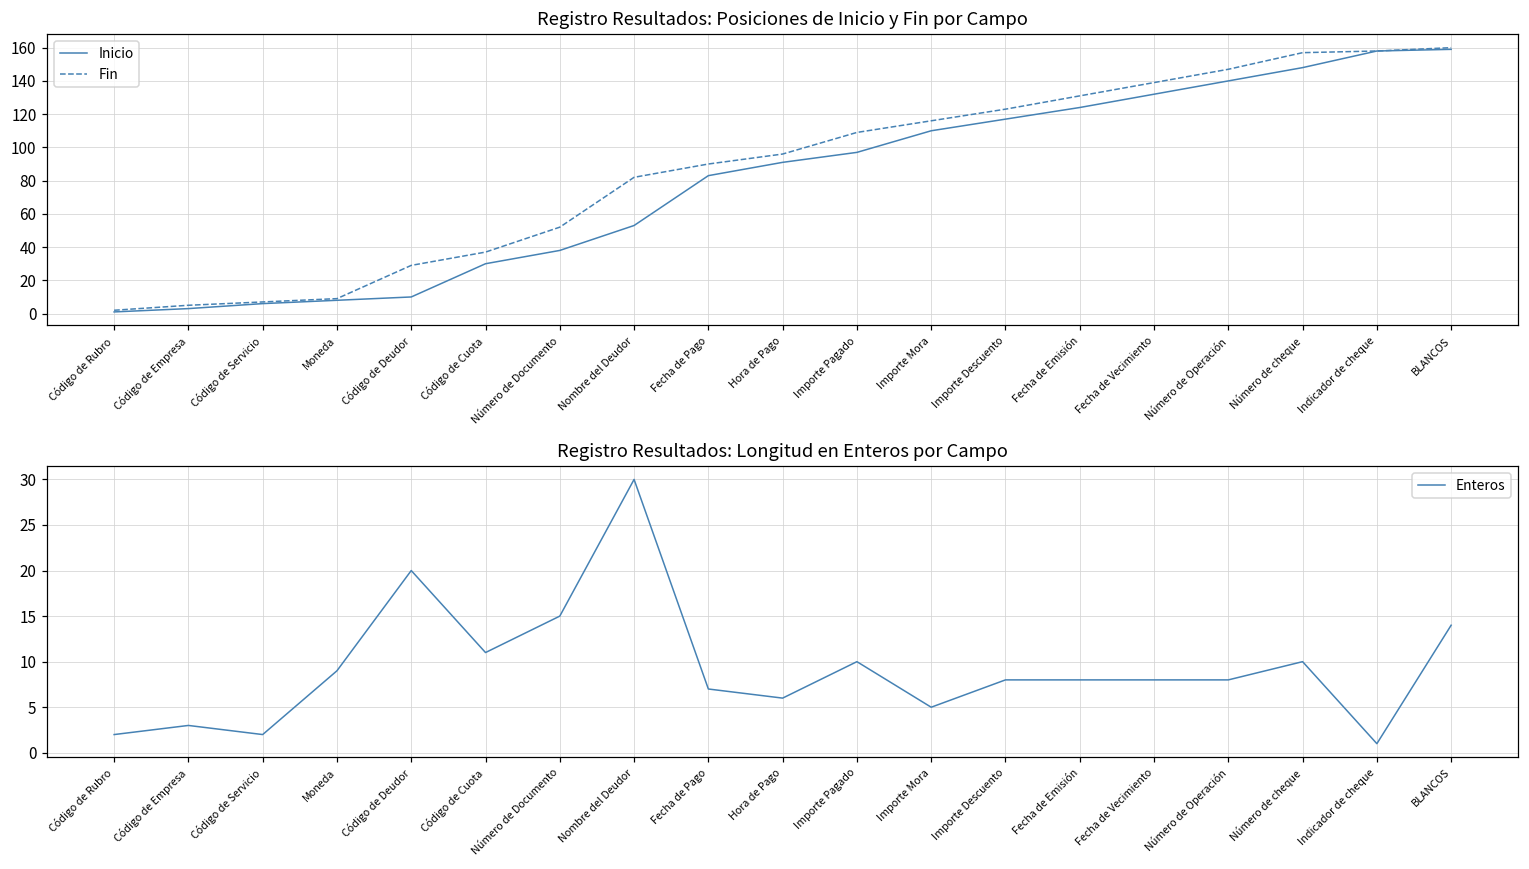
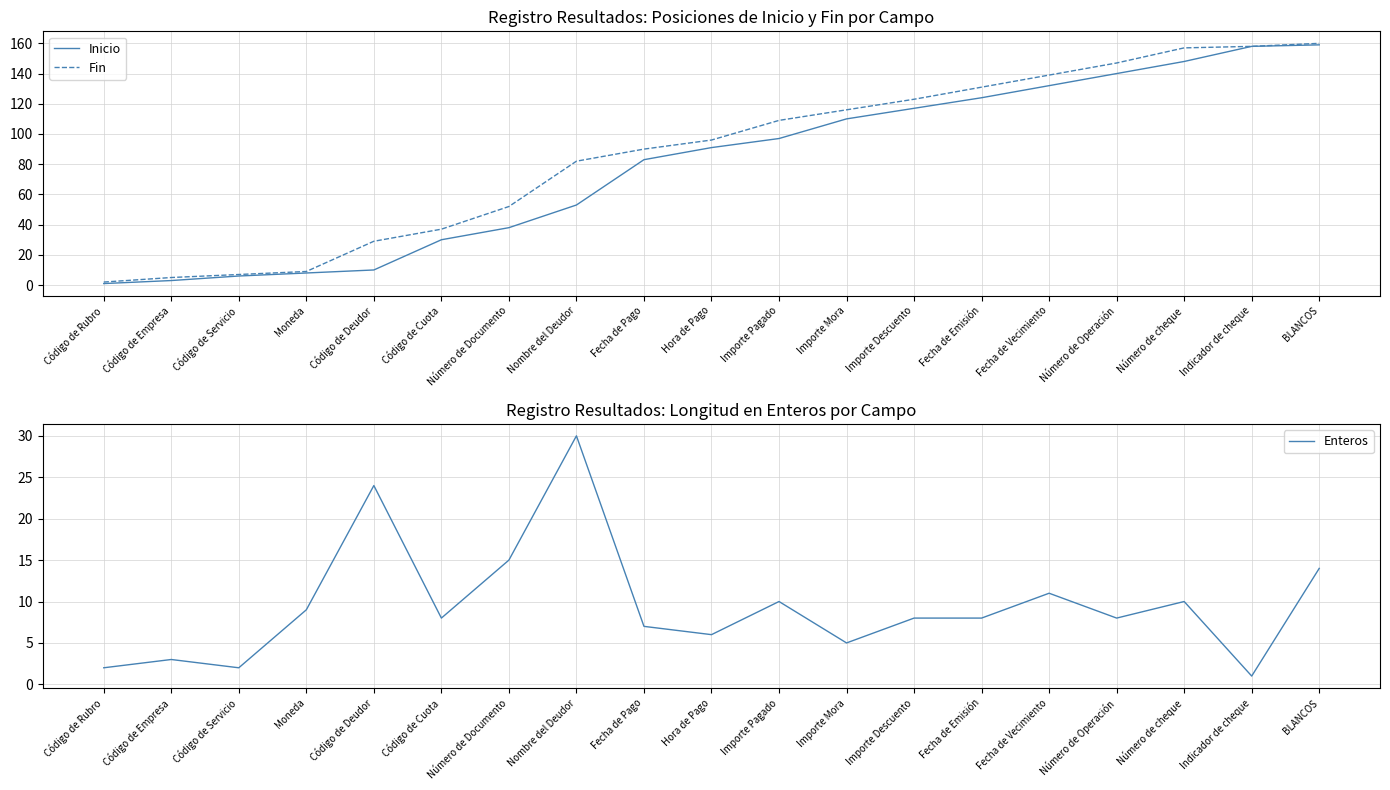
Registro Resultados: Longitud en Enteros por Campo, Código de Deudor: 20 -> 24
Registro Resultados: Longitud en Enteros por Campo, Código de Cuota: 11 -> 8
Registro Resultados: Longitud en Enteros por Campo, Fecha de Vecimiento: 8 -> 11
